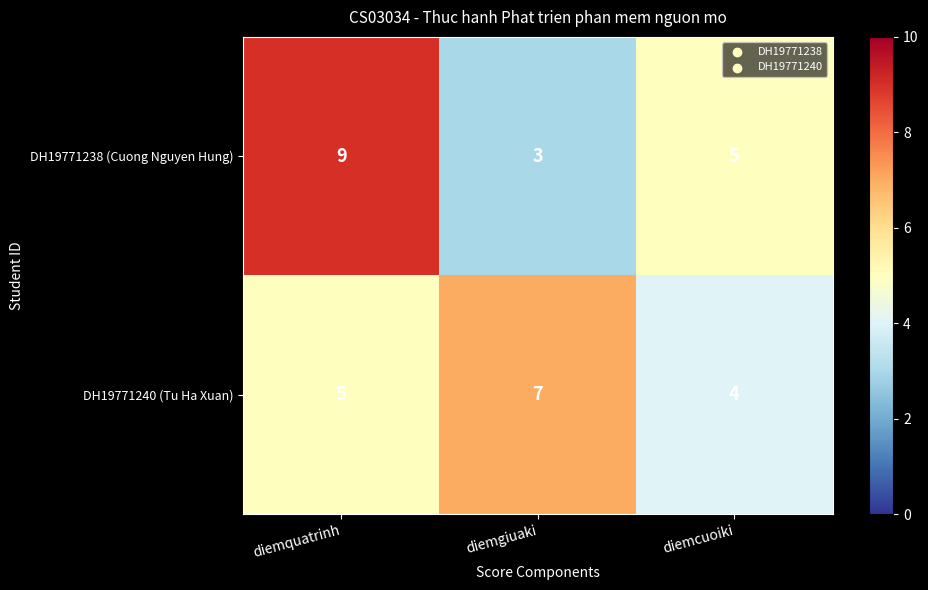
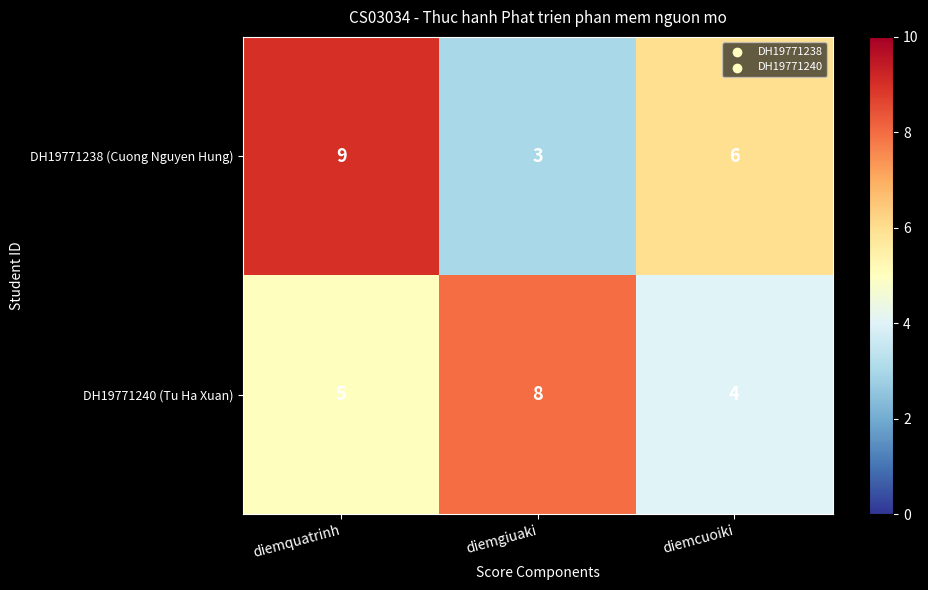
DH19771238 (Cuong Nguyen Hung), diemcuoiki: 5 -> 6
DH19771240 (Tu Ha Xuan), diemgiuaki: 7 -> 8
